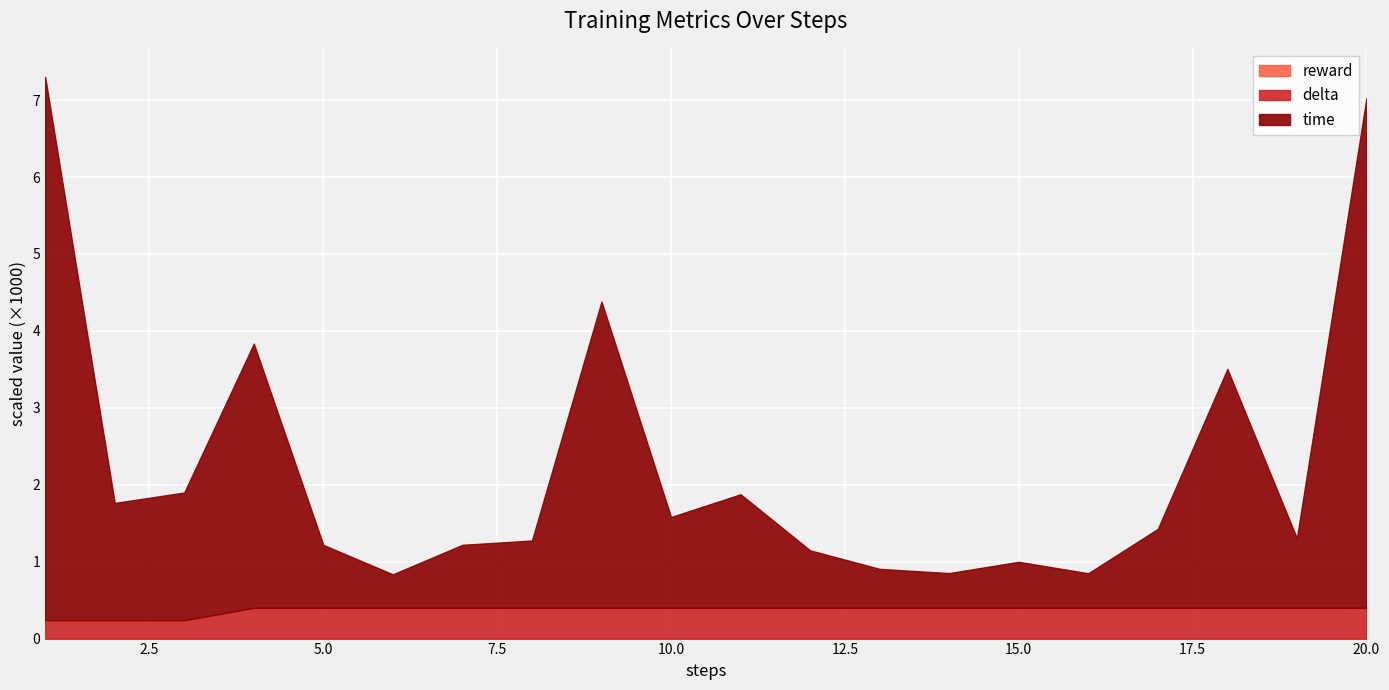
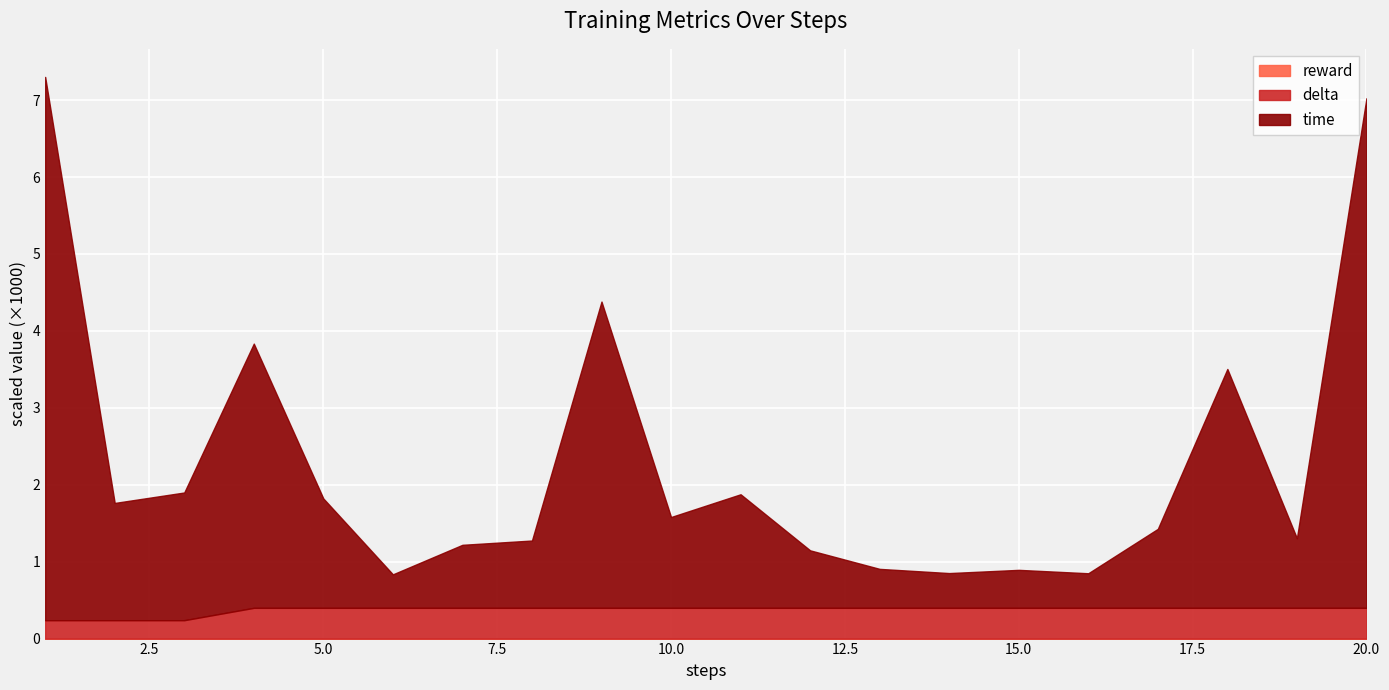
time, 5.0: 0.8 -> 1.4
time, 15.0: 0.6 -> 0.5
